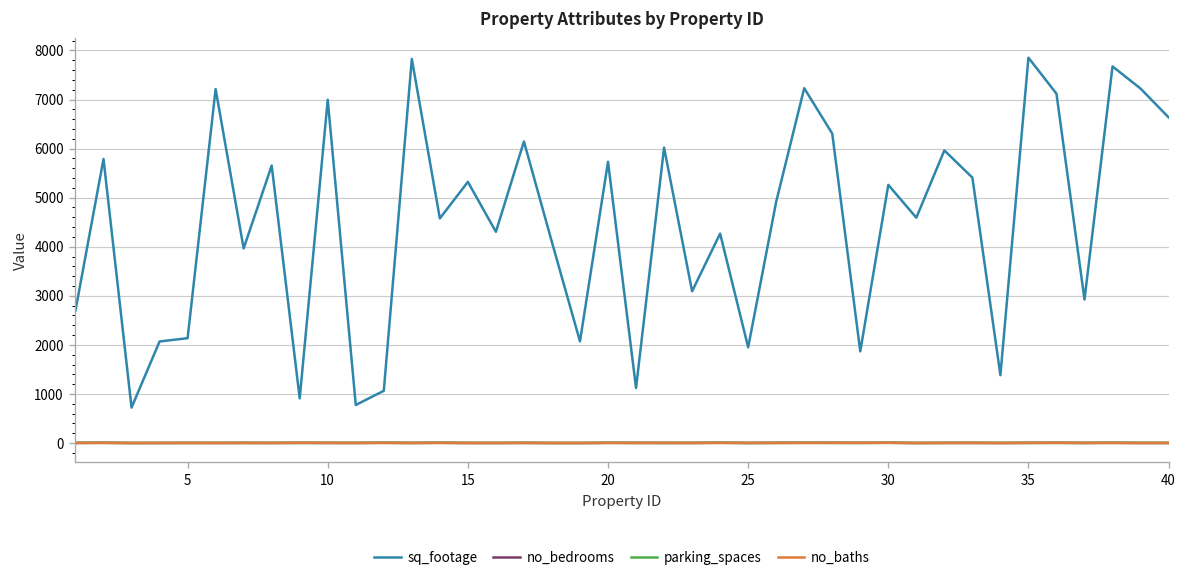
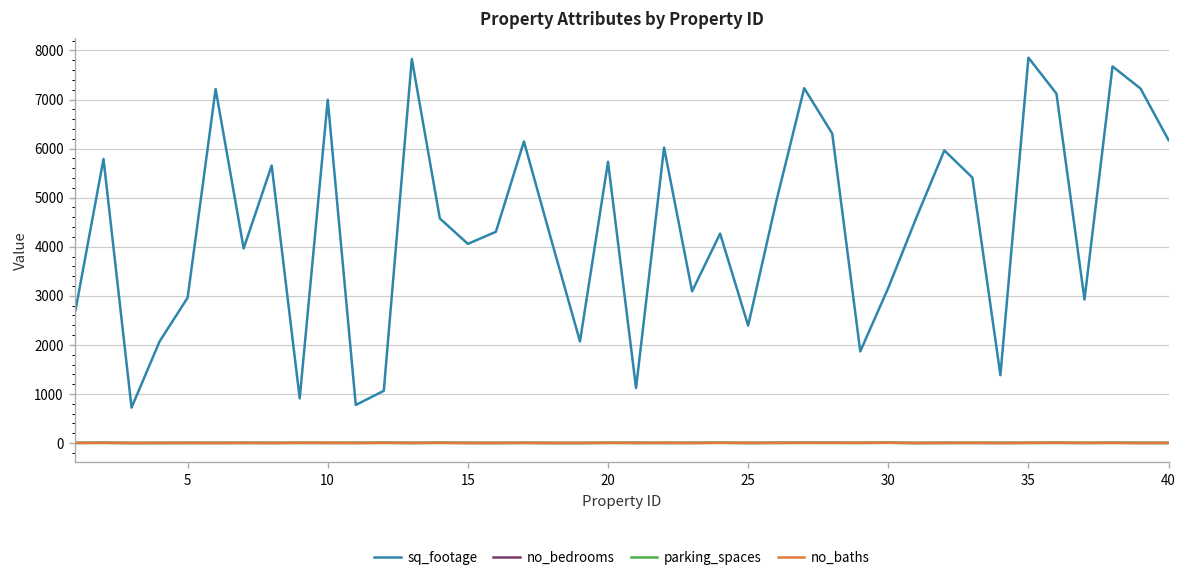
sq_footage, 5: 2100 -> 3000
sq_footage, 15: 5300 -> 4100
sq_footage, 25: 2000 -> 2400
sq_footage, 30: 5300 -> 3200
sq_footage, 40: 6600 -> 6200
